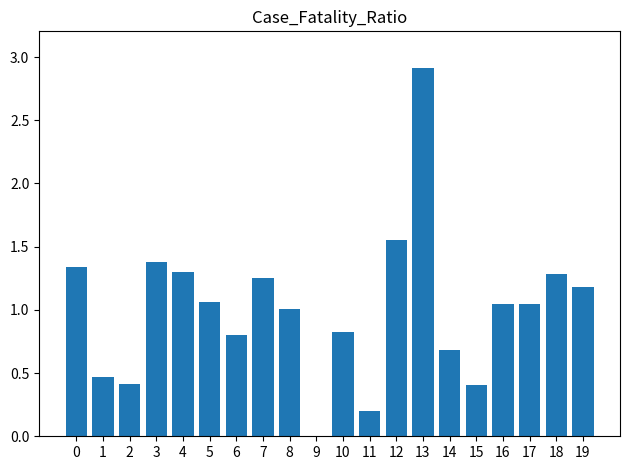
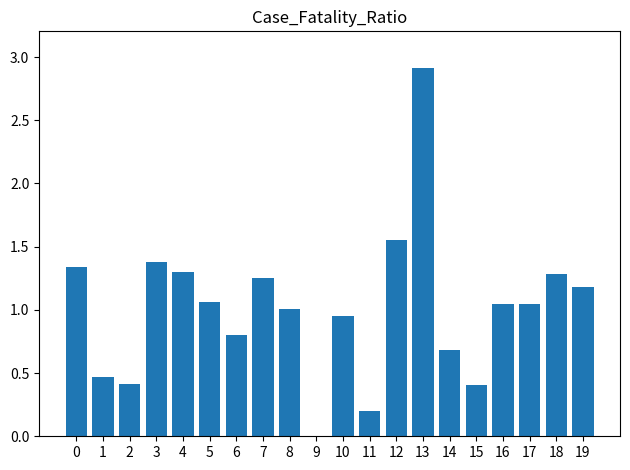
10: 0.82 -> 0.95
